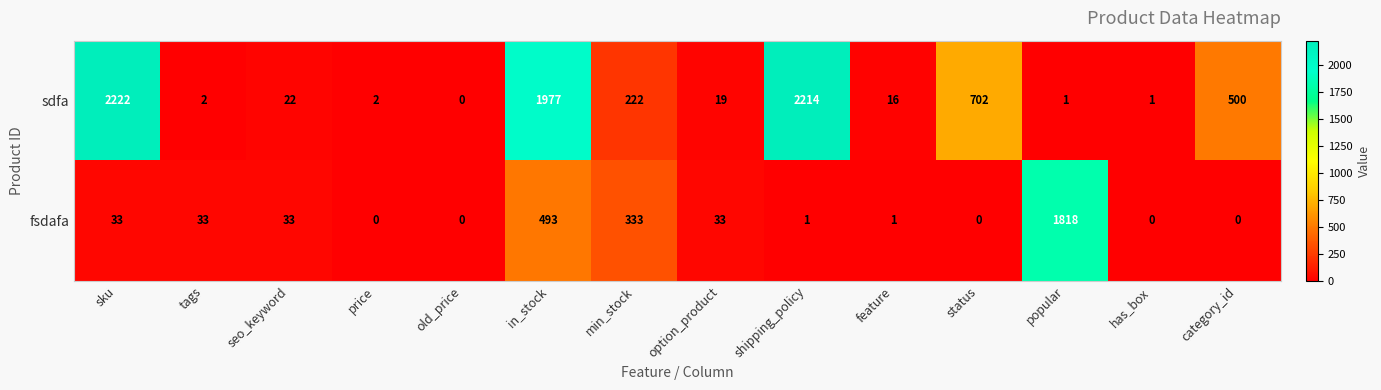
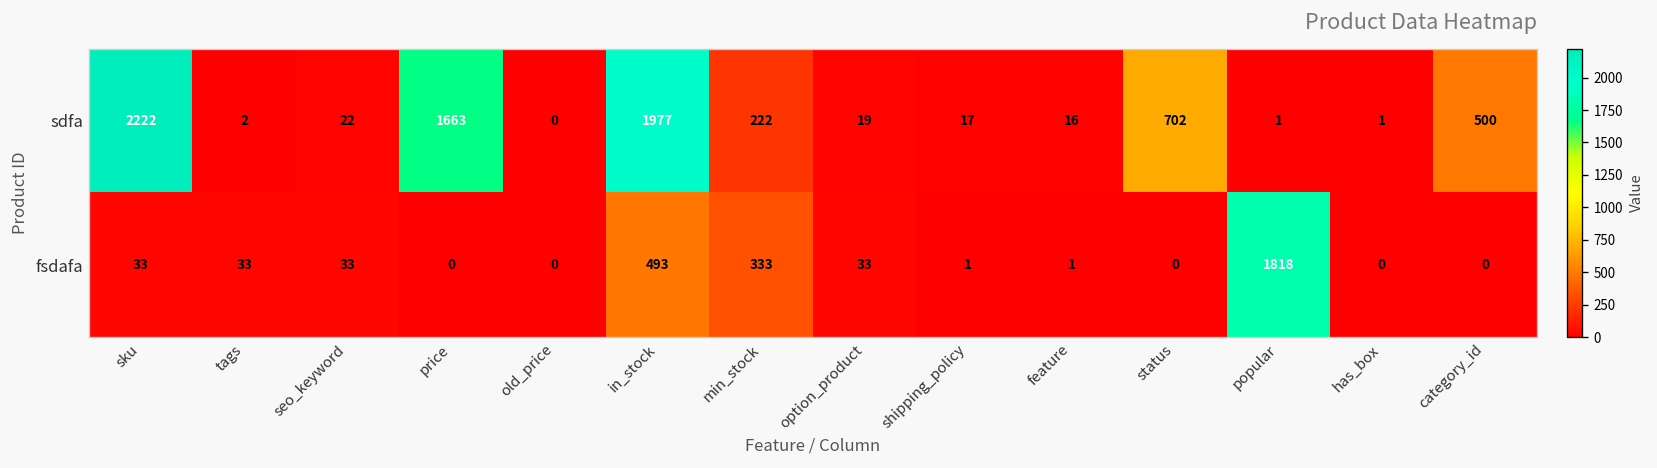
sdfa, price: 2 -> 1663
sdfa, shipping_policy: 2214 -> 17
